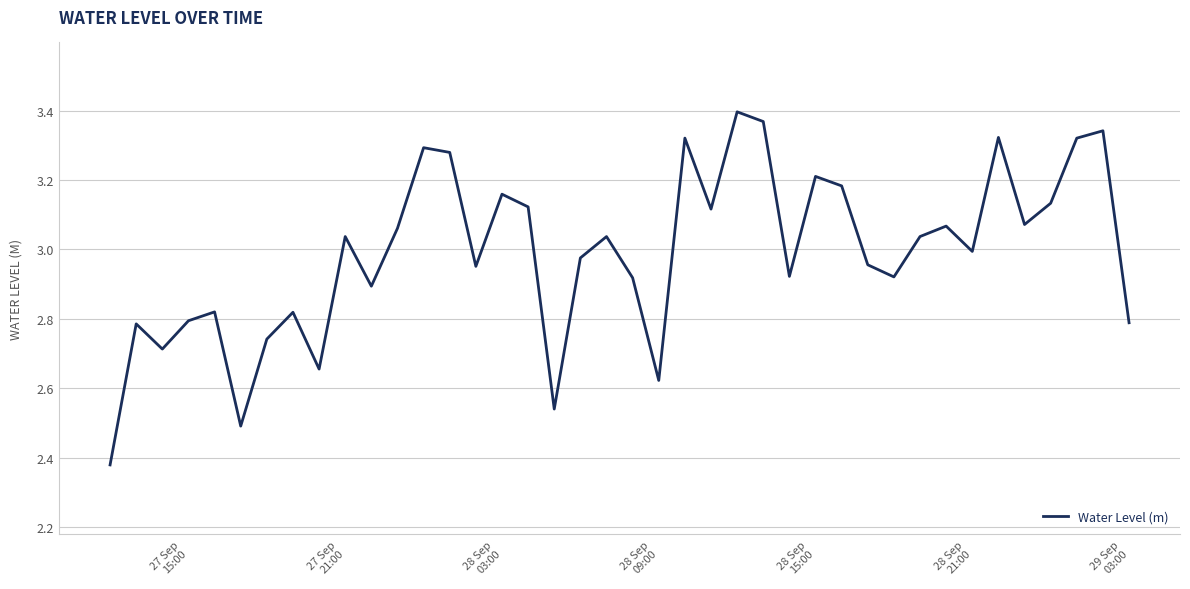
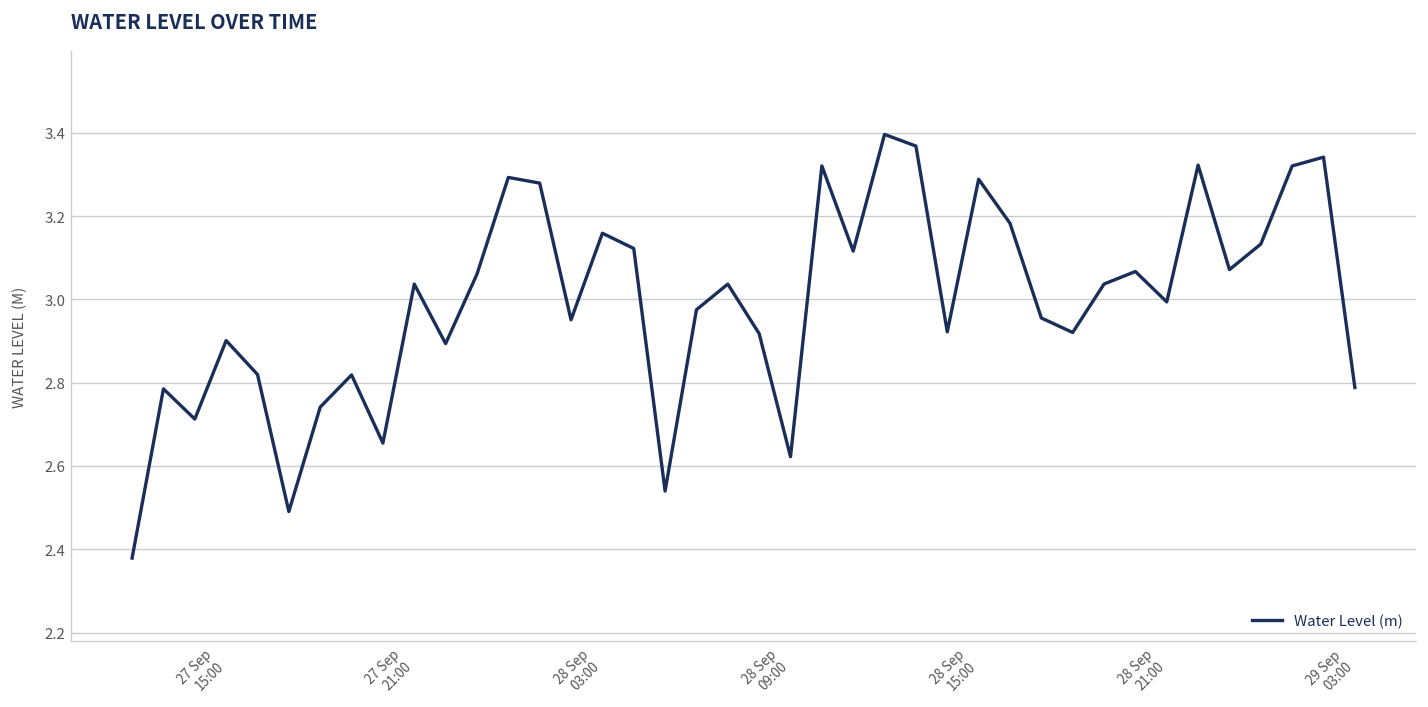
27 Sep 15:00: 2.79 -> 2.90
28 Sep 15:00: 3.21 -> 3.29
